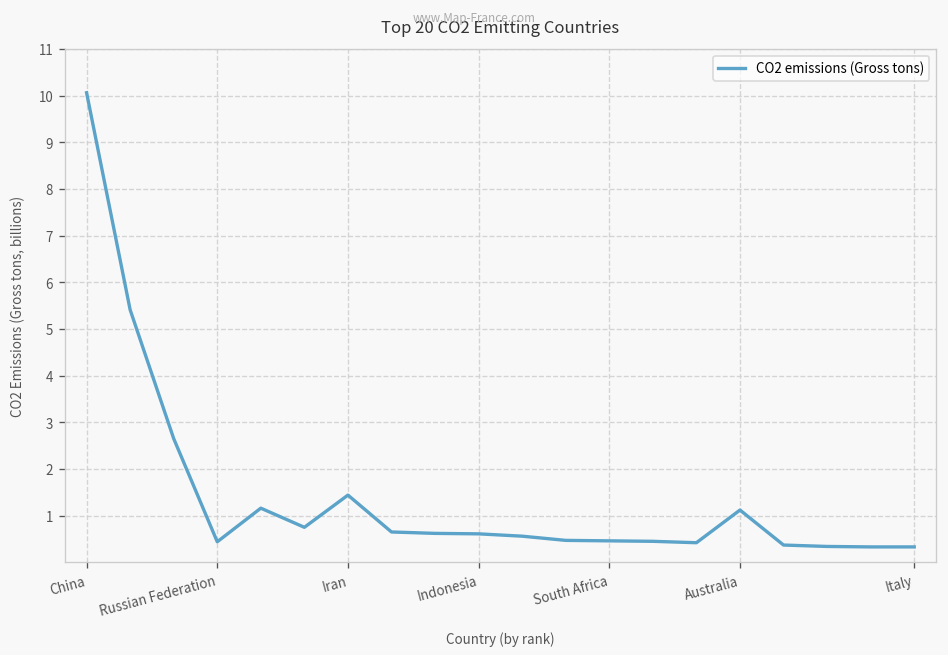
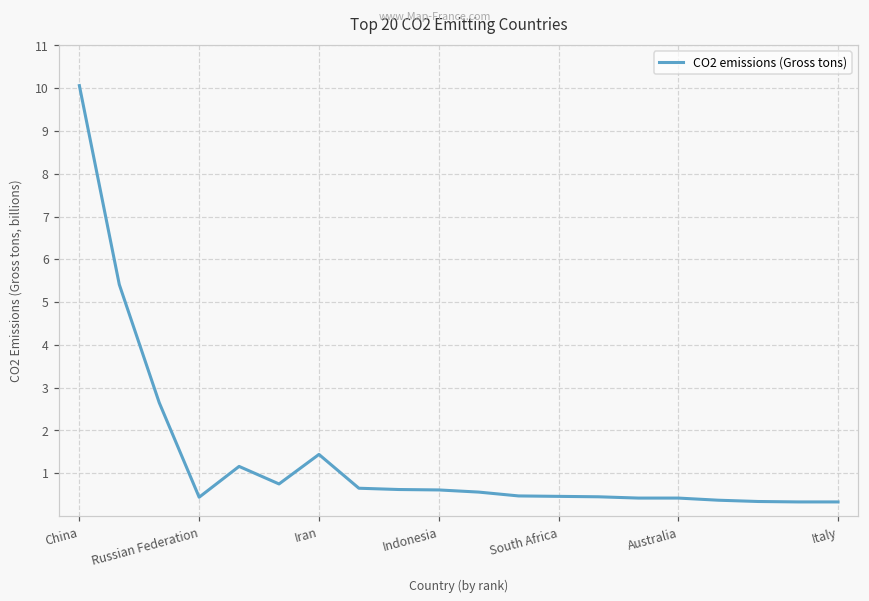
Australia: 1.1 -> 0.4
